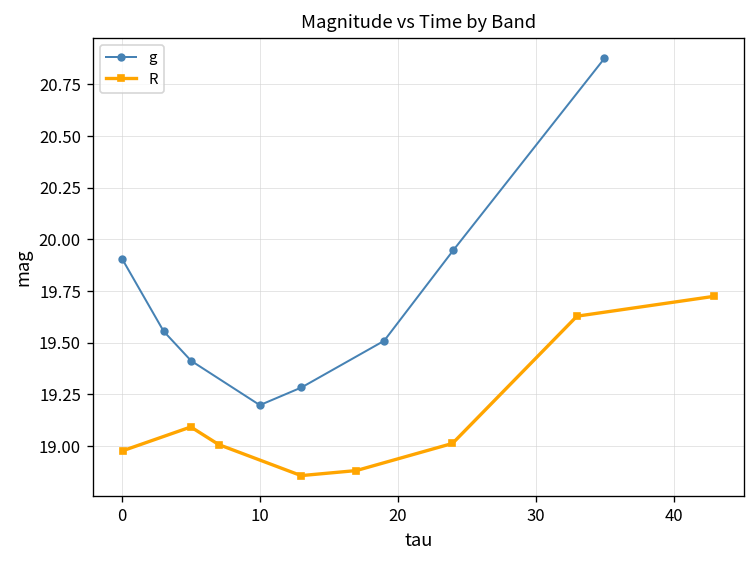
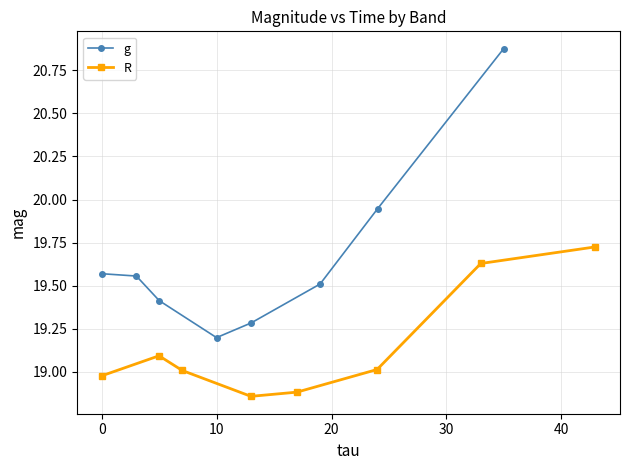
g, 0: 19.91 -> 19.57
